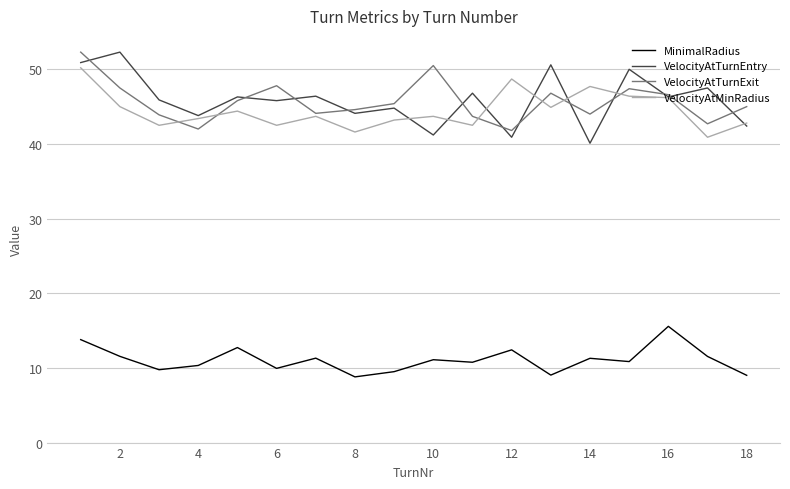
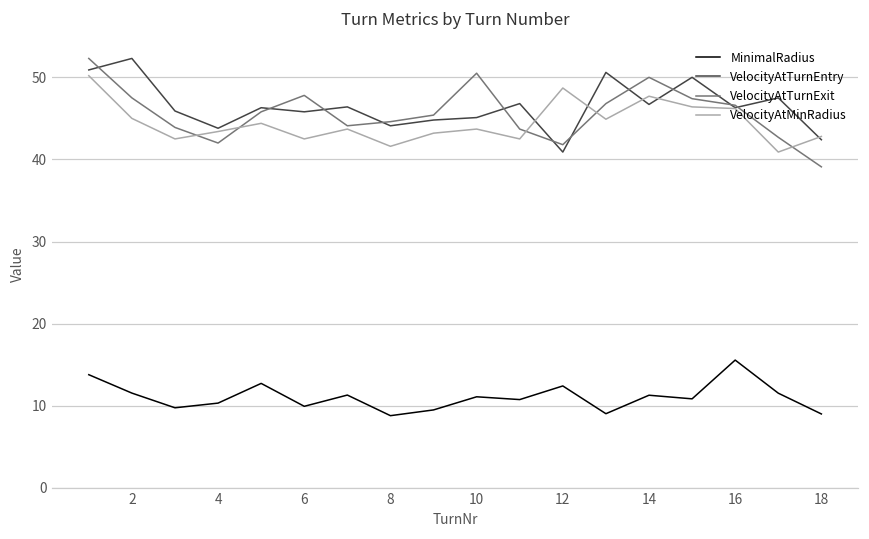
VelocityAtTurnEntry, 10: 41 -> 45
VelocityAtTurnEntry, 14: 40 -> 47
VelocityAtTurnExit, 14: 44 -> 50
VelocityAtTurnExit, 18: 45 -> 39
